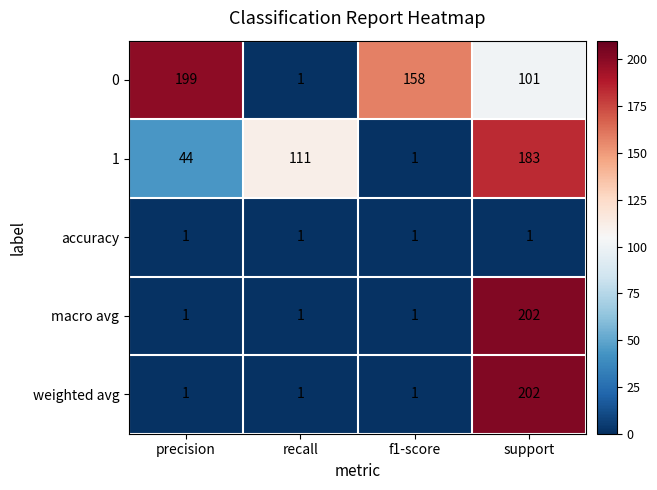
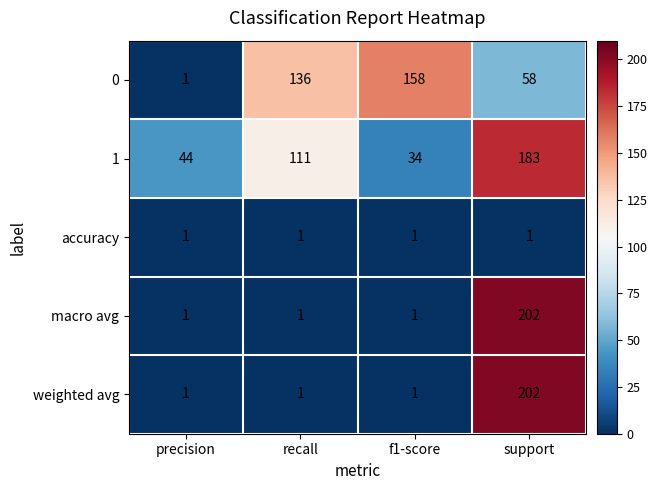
0, precision: 199 -> 1
0, recall: 1 -> 136
0, support: 101 -> 58
1, f1-score: 1 -> 34
